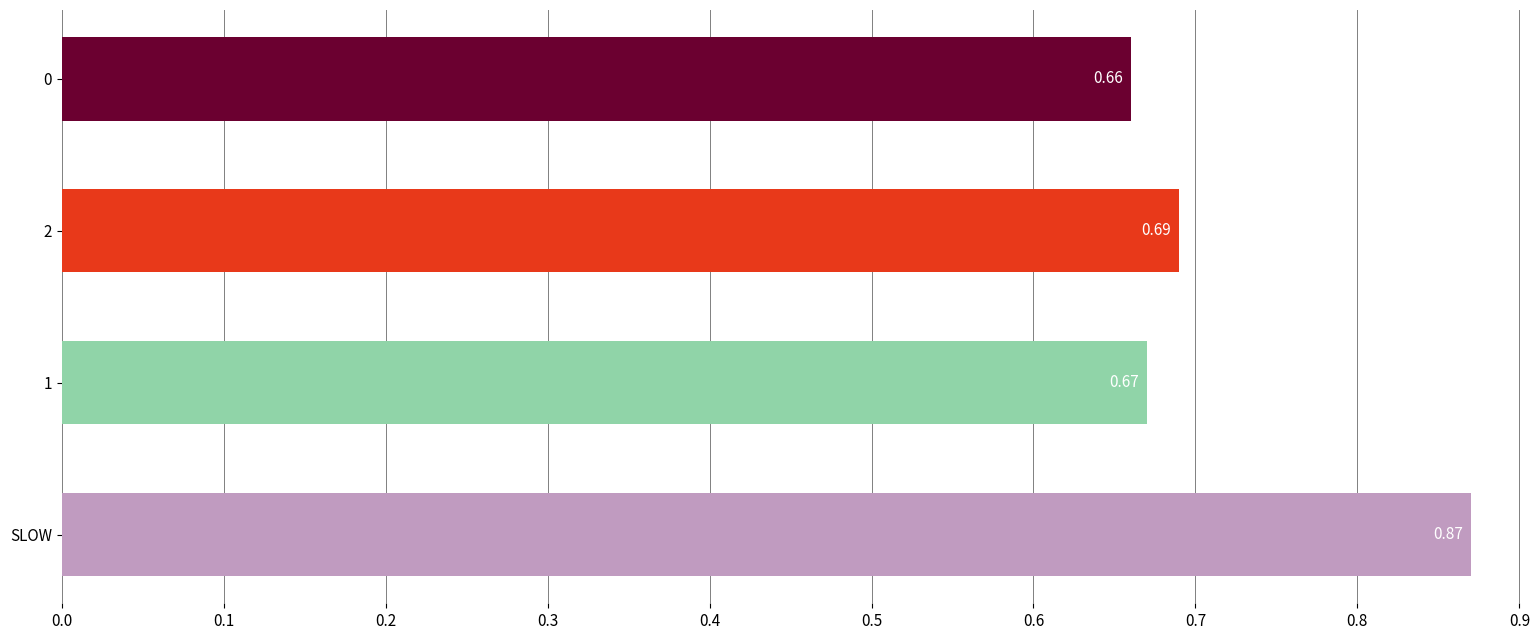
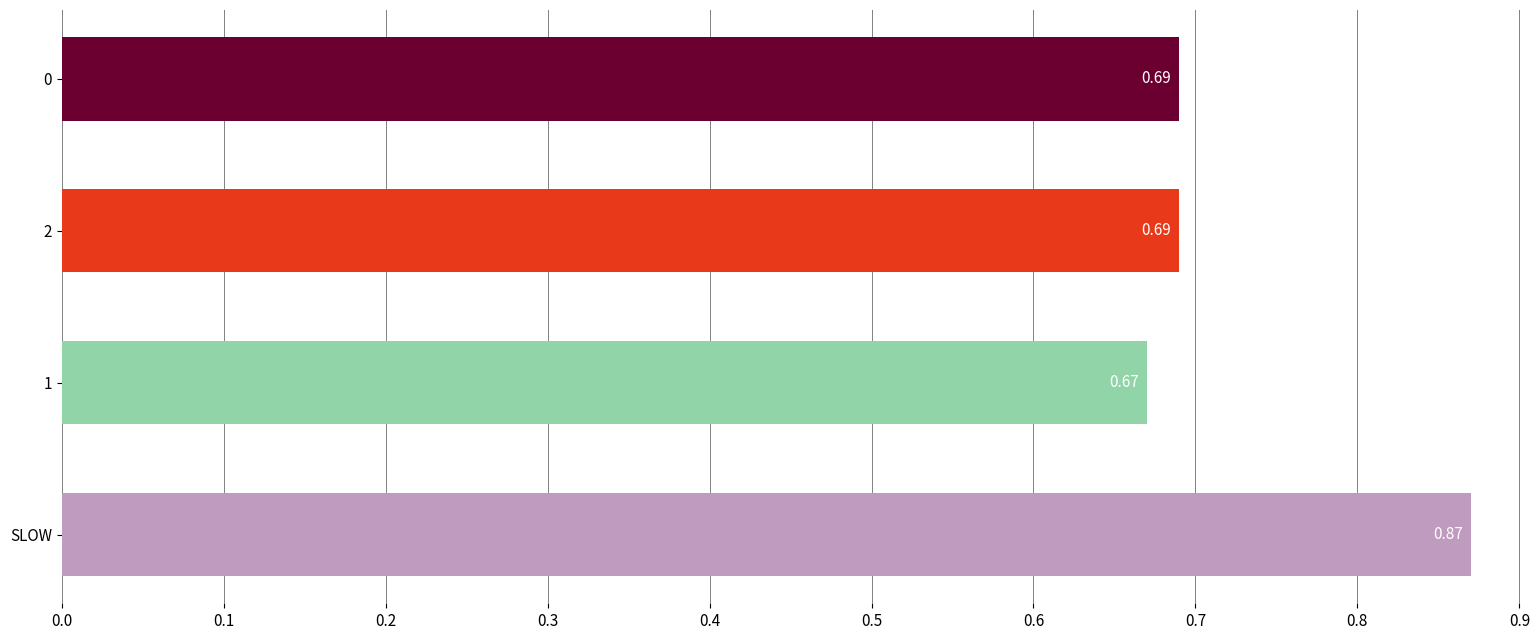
0: 0.66 -> 0.69
